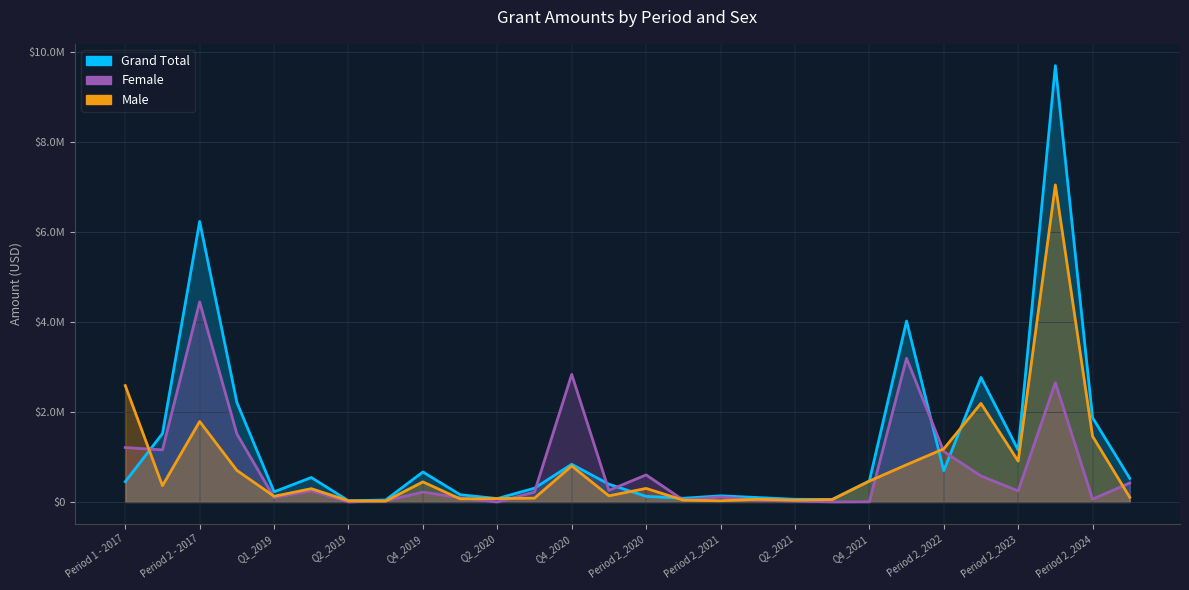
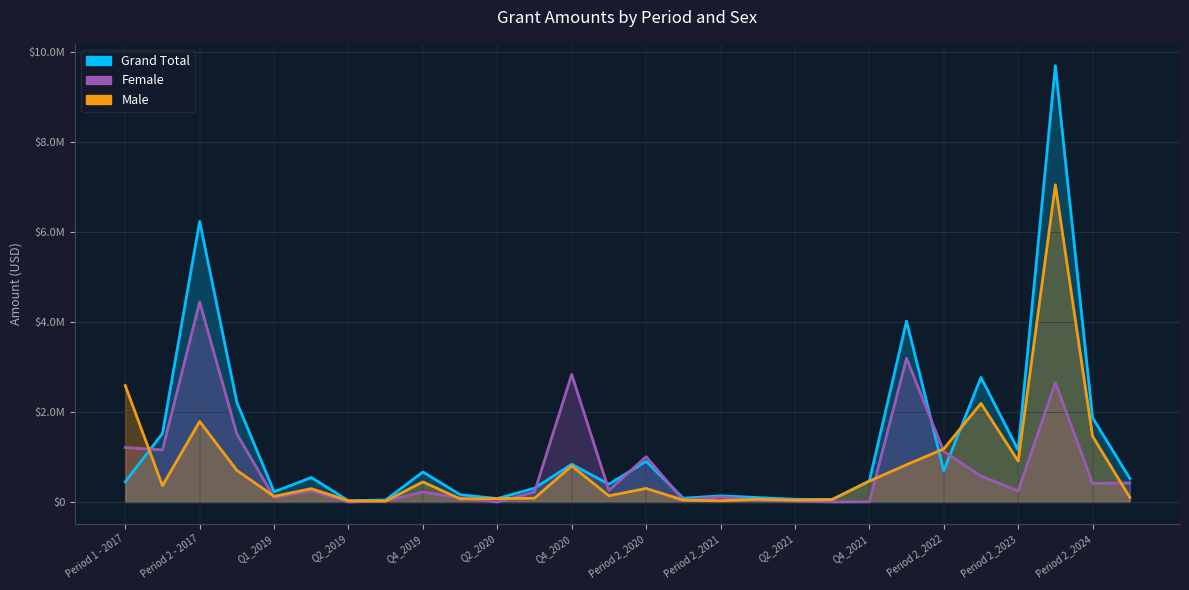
Grand Total, Period 2_2020: $100000 -> $900000
Female, Period 2_2020: $600000 -> $1000000
Female, Period 2_2024: $100000 -> $400000
